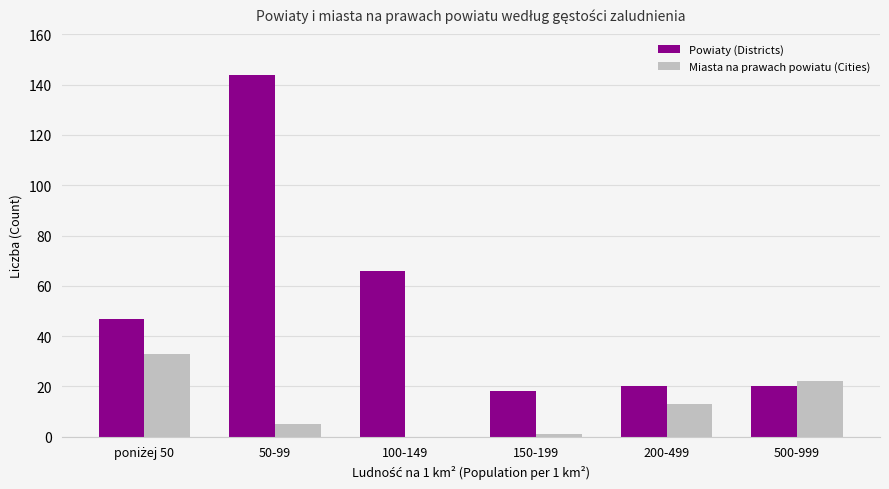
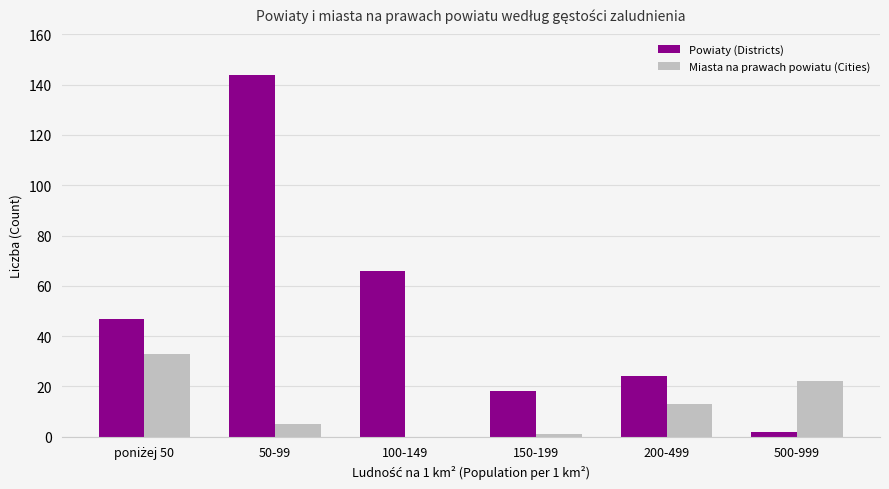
Powiaty (Districts), 200-499: 20 -> 24
Powiaty (Districts), 500-999: 20 -> 2
